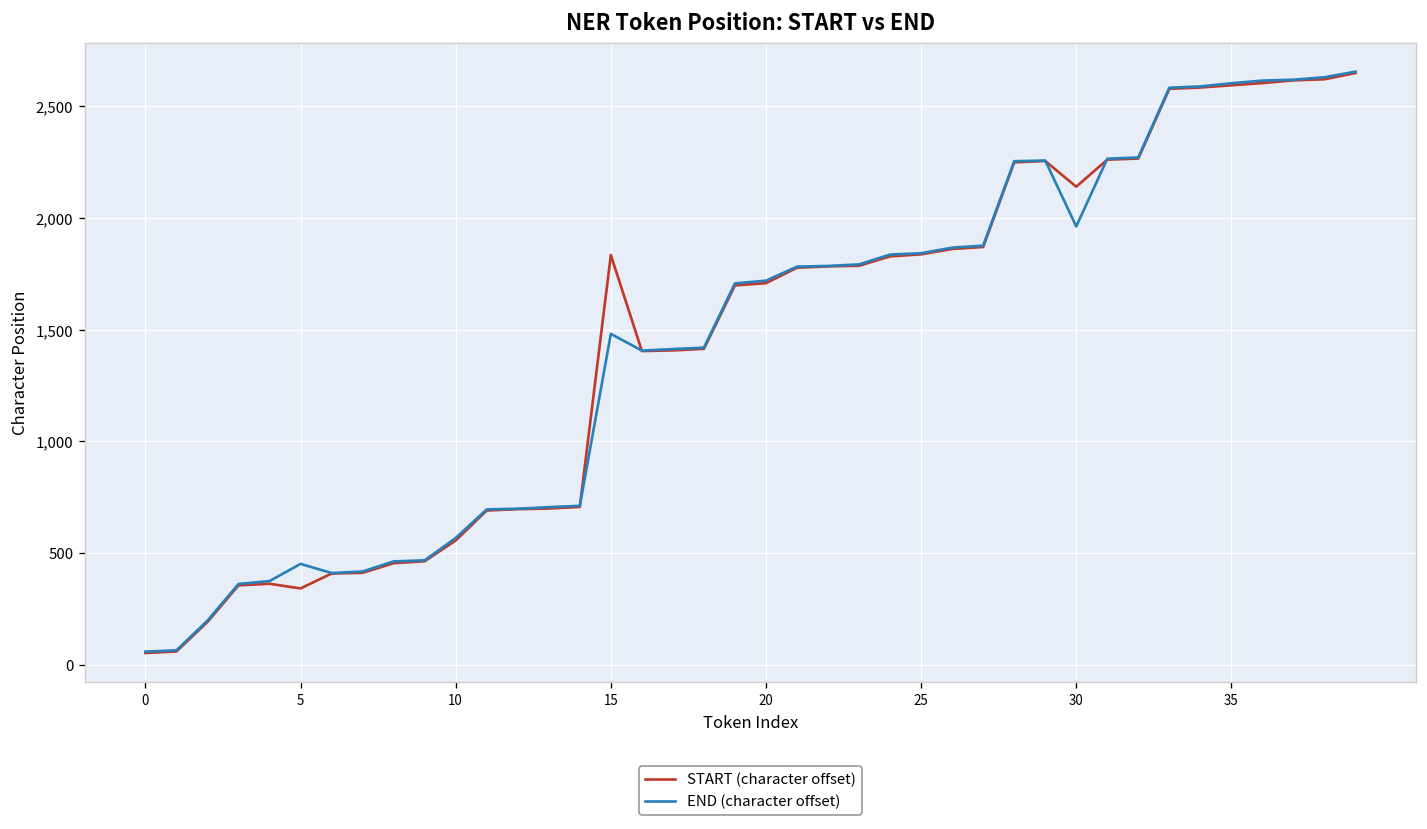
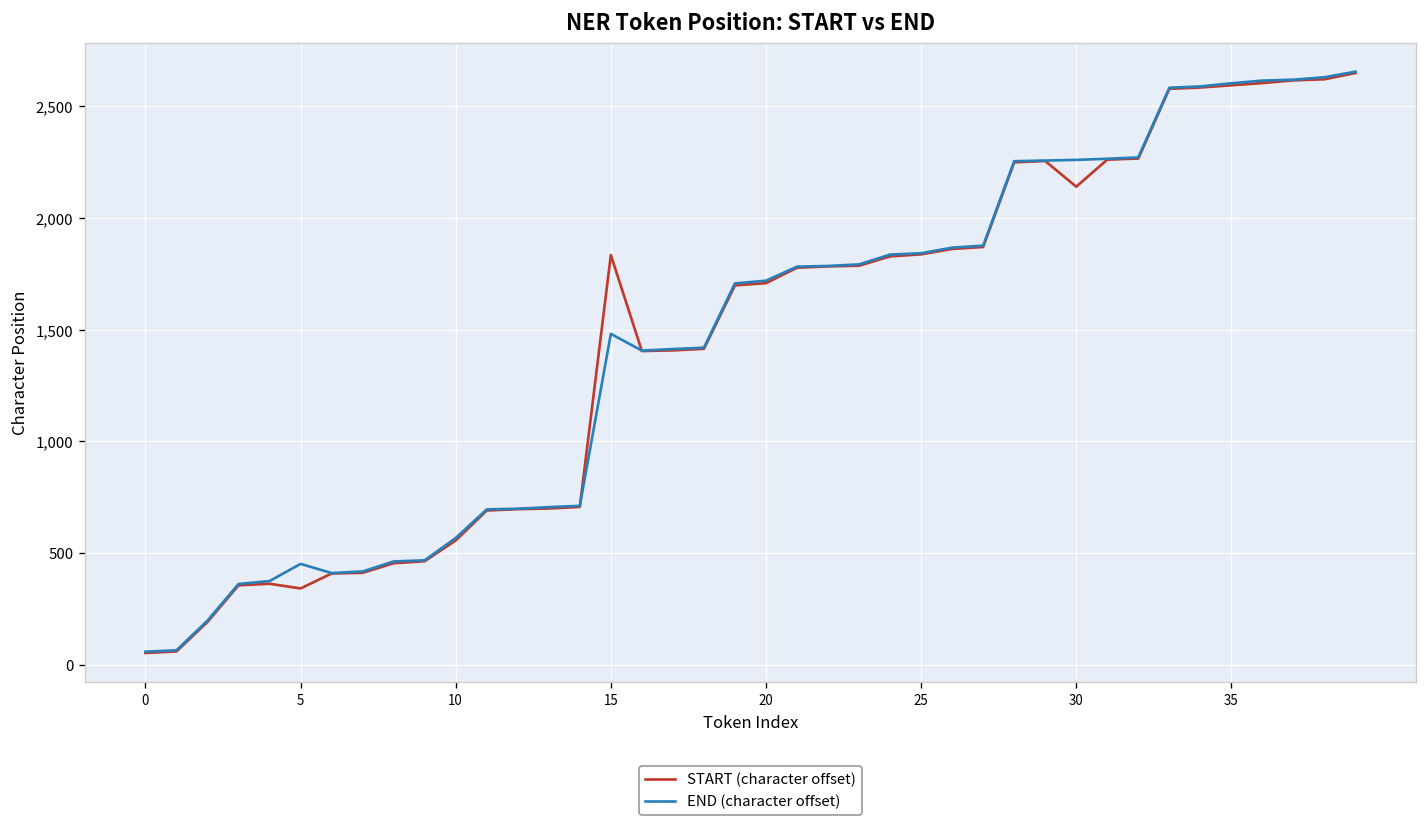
END (character offset), 30: 1,960 -> 2,260
